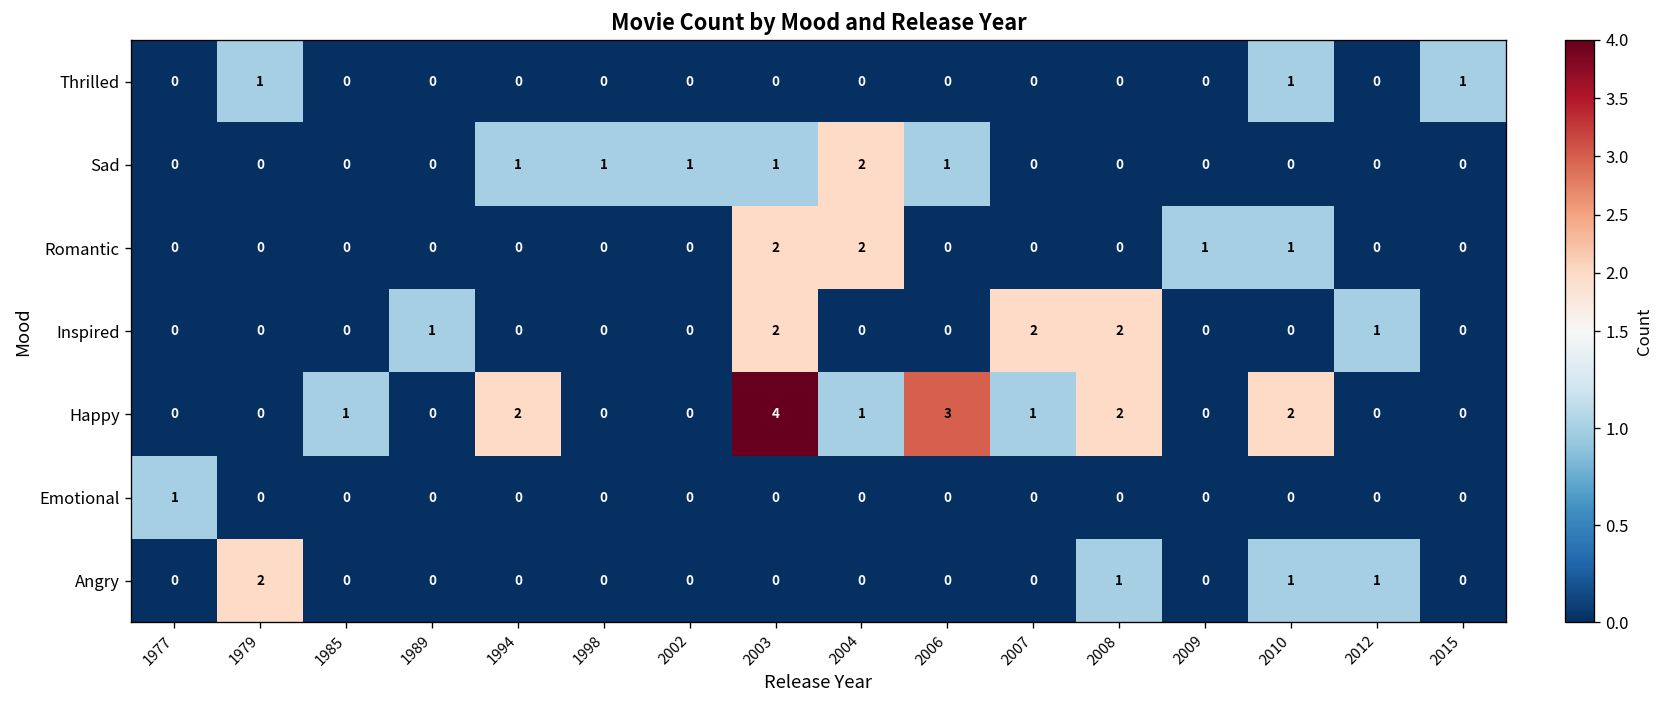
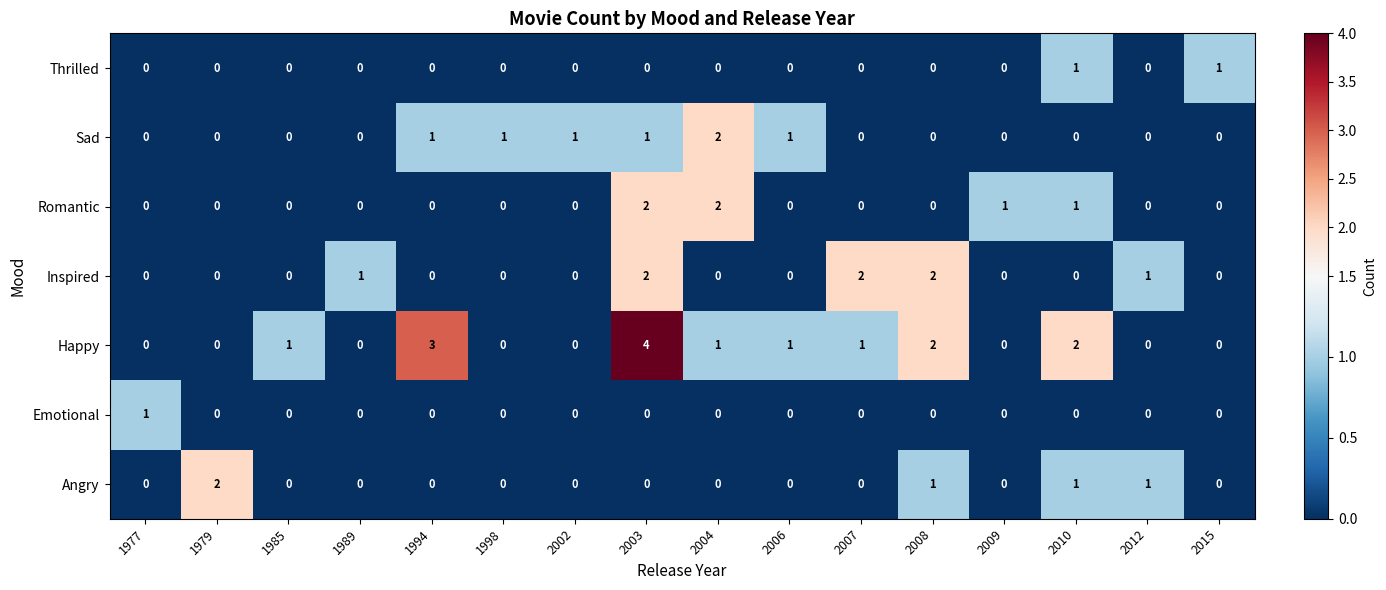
Thrilled, 1979: 1 -> 0
Happy, 1994: 2 -> 3
Happy, 2006: 3 -> 1
